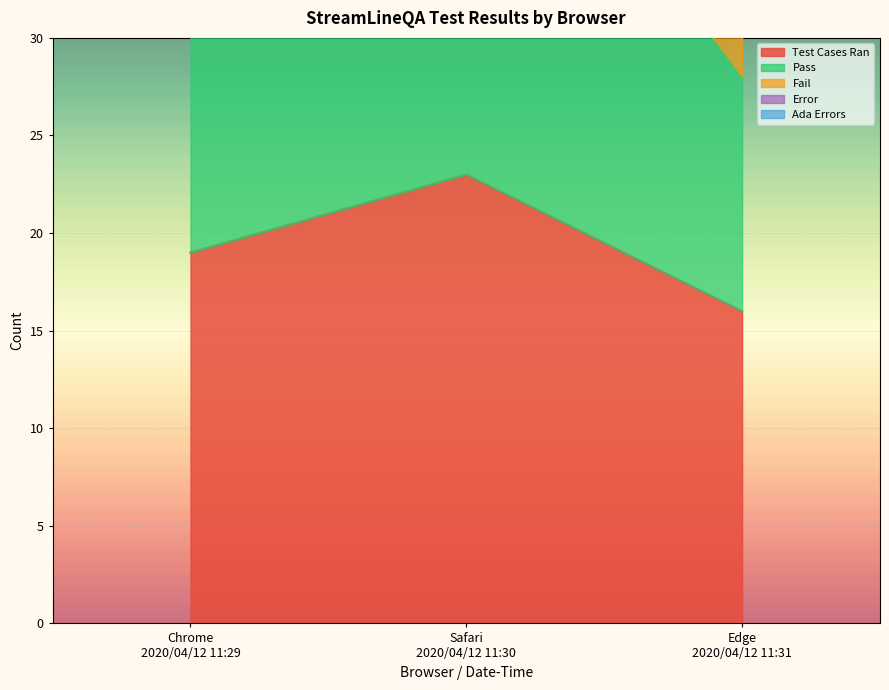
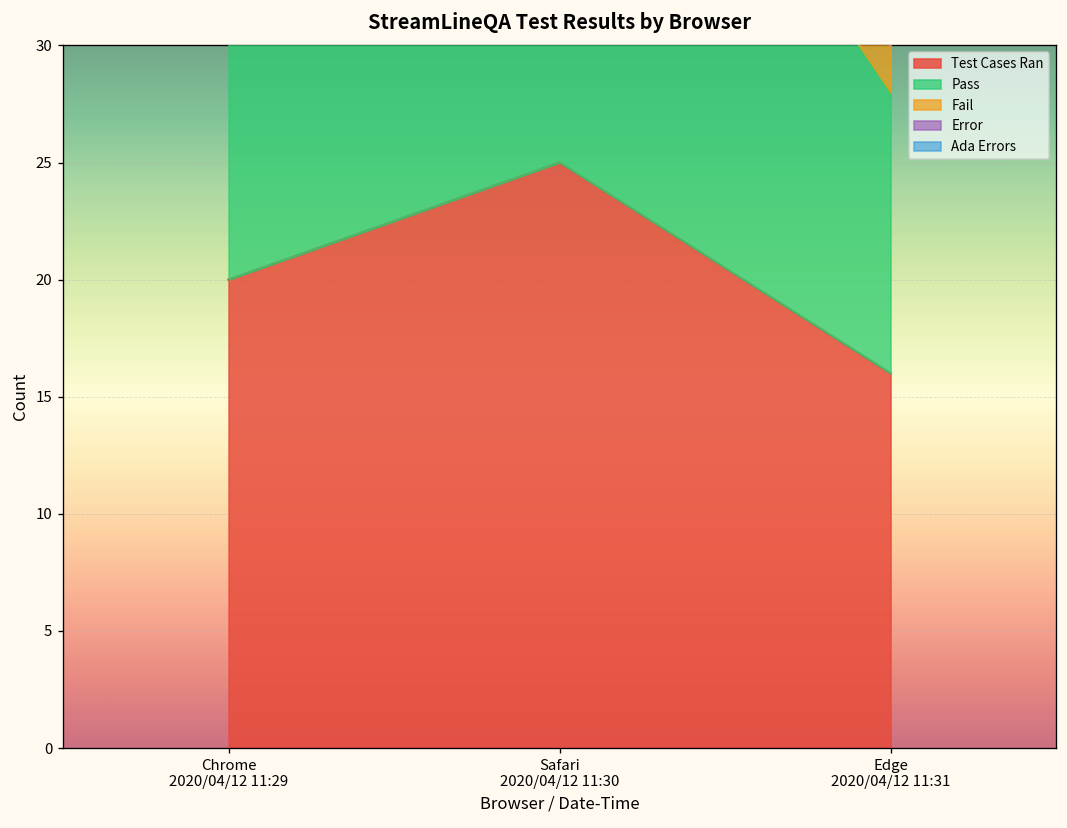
Test Cases Ran, Chrome 2020/04/12 11:29: 19 -> 20
Test Cases Ran, Safari 2020/04/12 11:30: 23 -> 25
